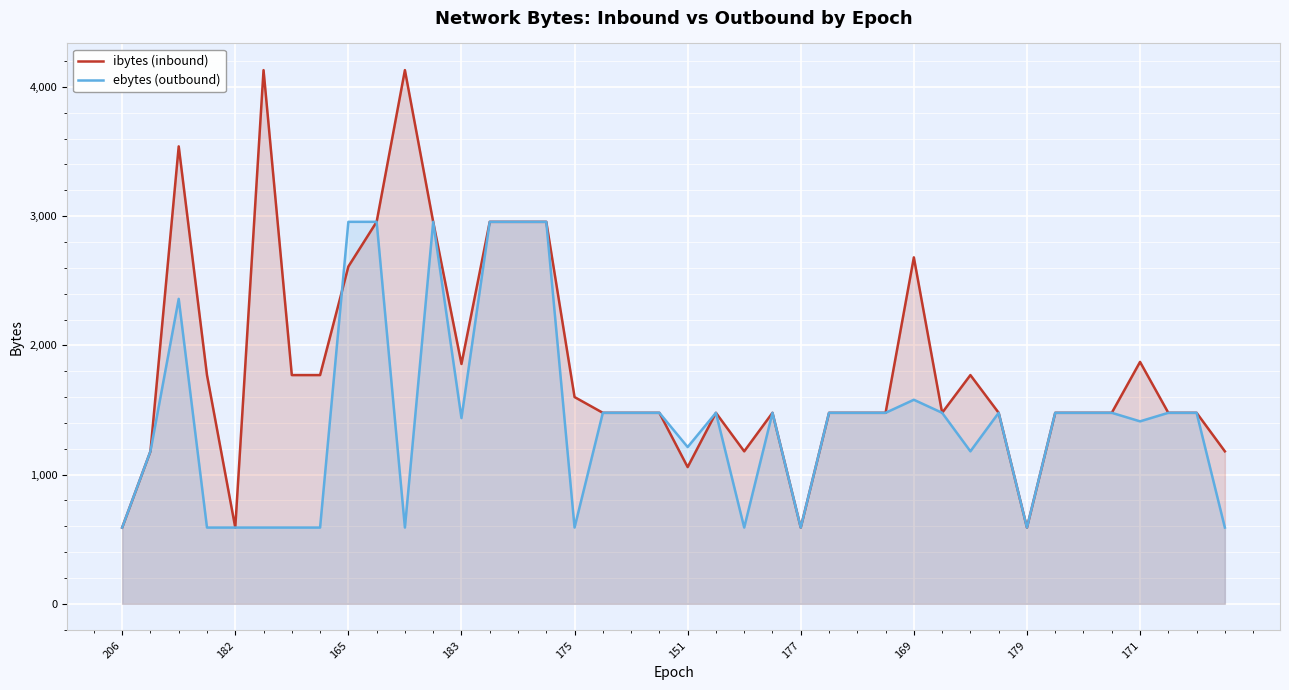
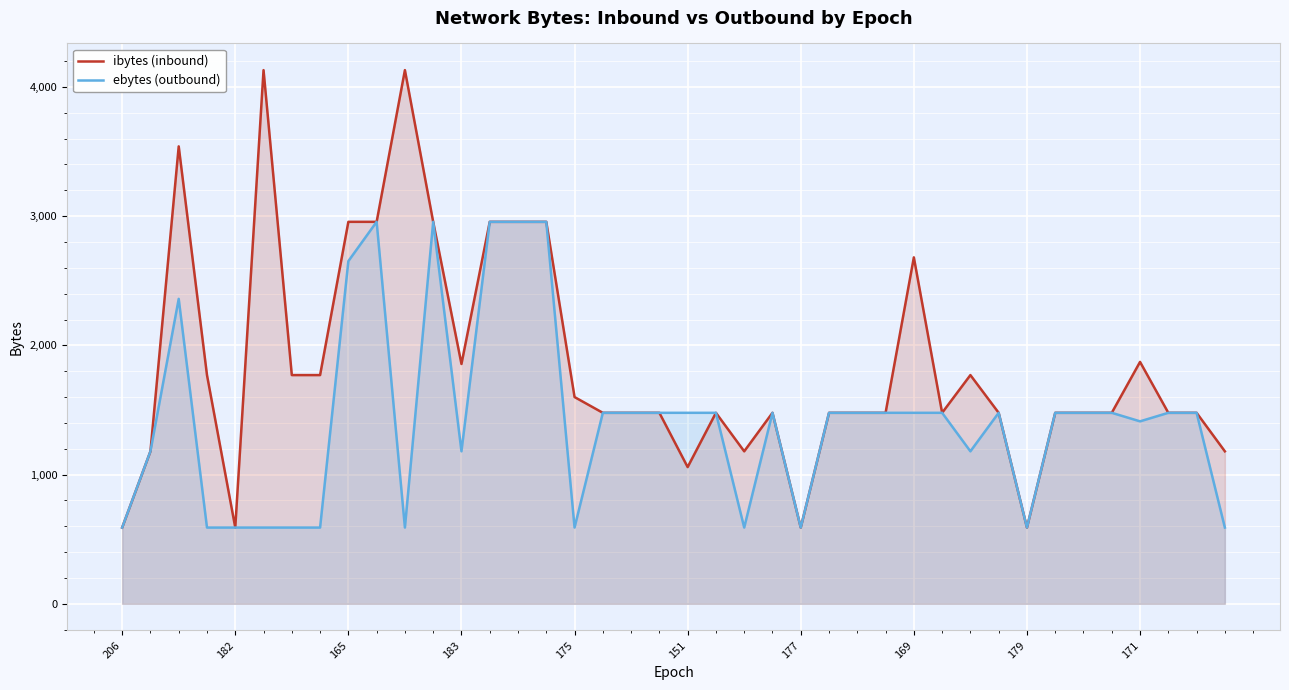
ibytes (inbound), 165: 2,610 -> 2,960
ebytes (outbound), 165: 2,960 -> 2,650
ebytes (outbound), 183: 1,440 -> 1,180
ebytes (outbound), 151: 1,210 -> 1,480
ebytes (outbound), 169: 1,580 -> 1,480
